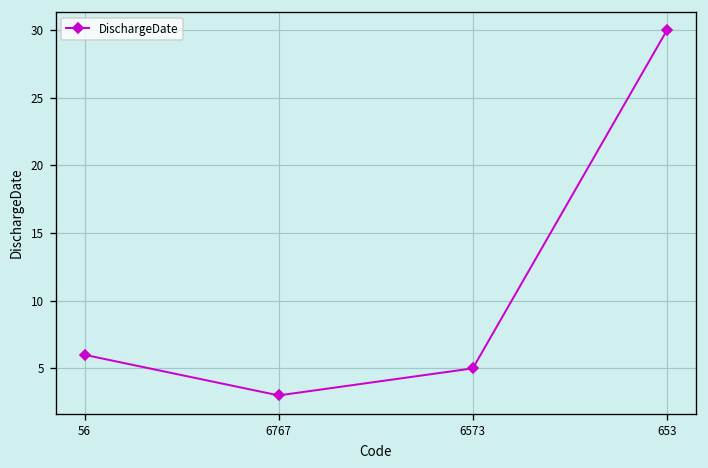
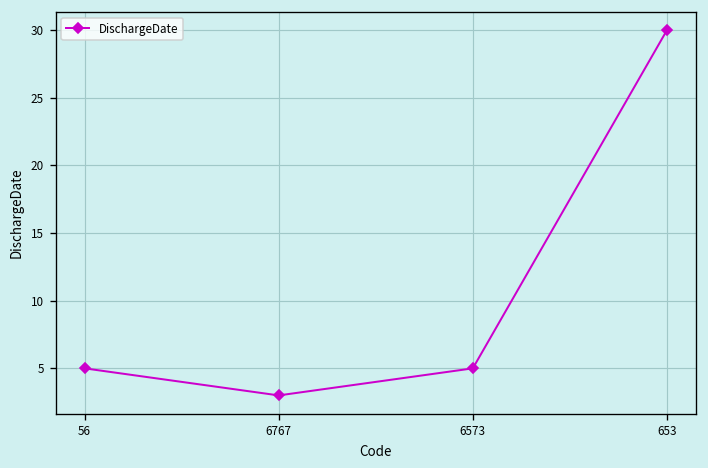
56: 6 -> 5
